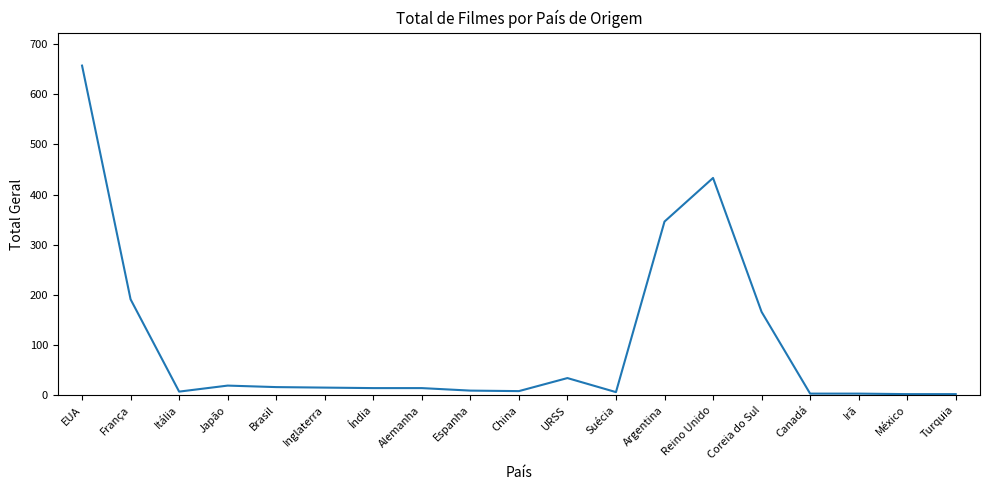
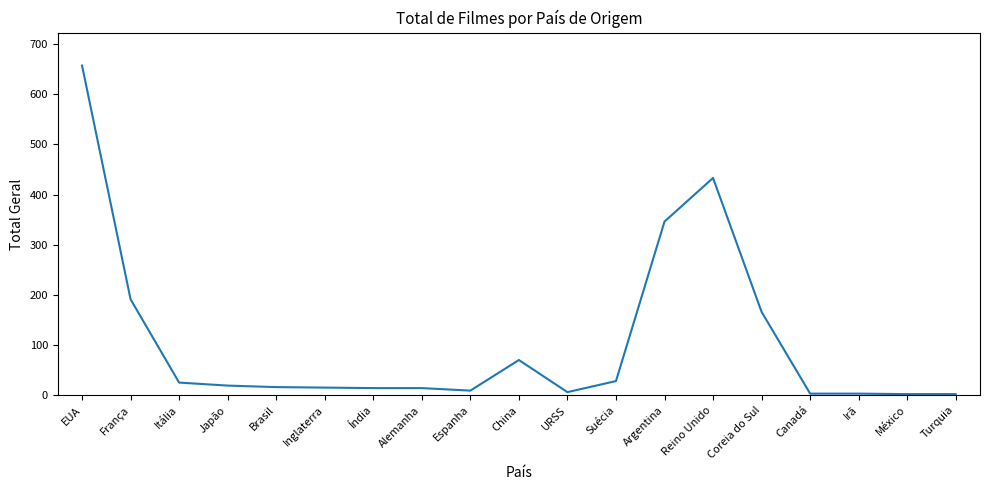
Itália: 10 -> 30
China: 10 -> 70
URSS: 30 -> 10
Suécia: 10 -> 30
